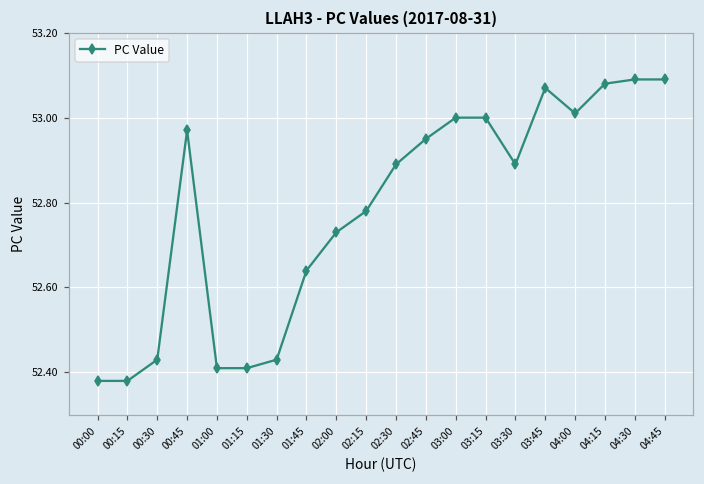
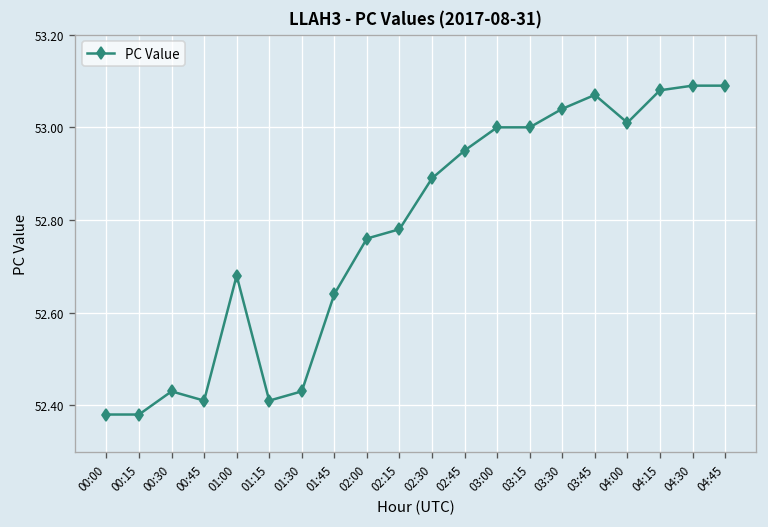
00:45: 52.97 -> 52.41
01:00: 52.41 -> 52.68
02:00: 52.73 -> 52.76
03:30: 52.89 -> 53.04
